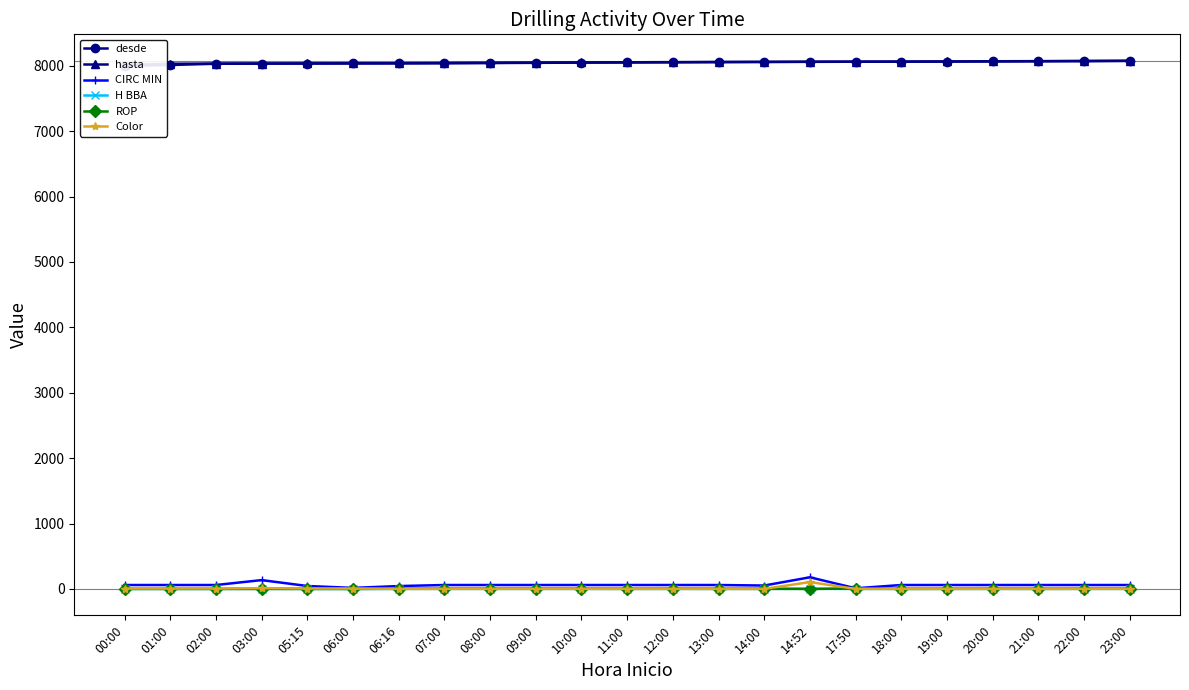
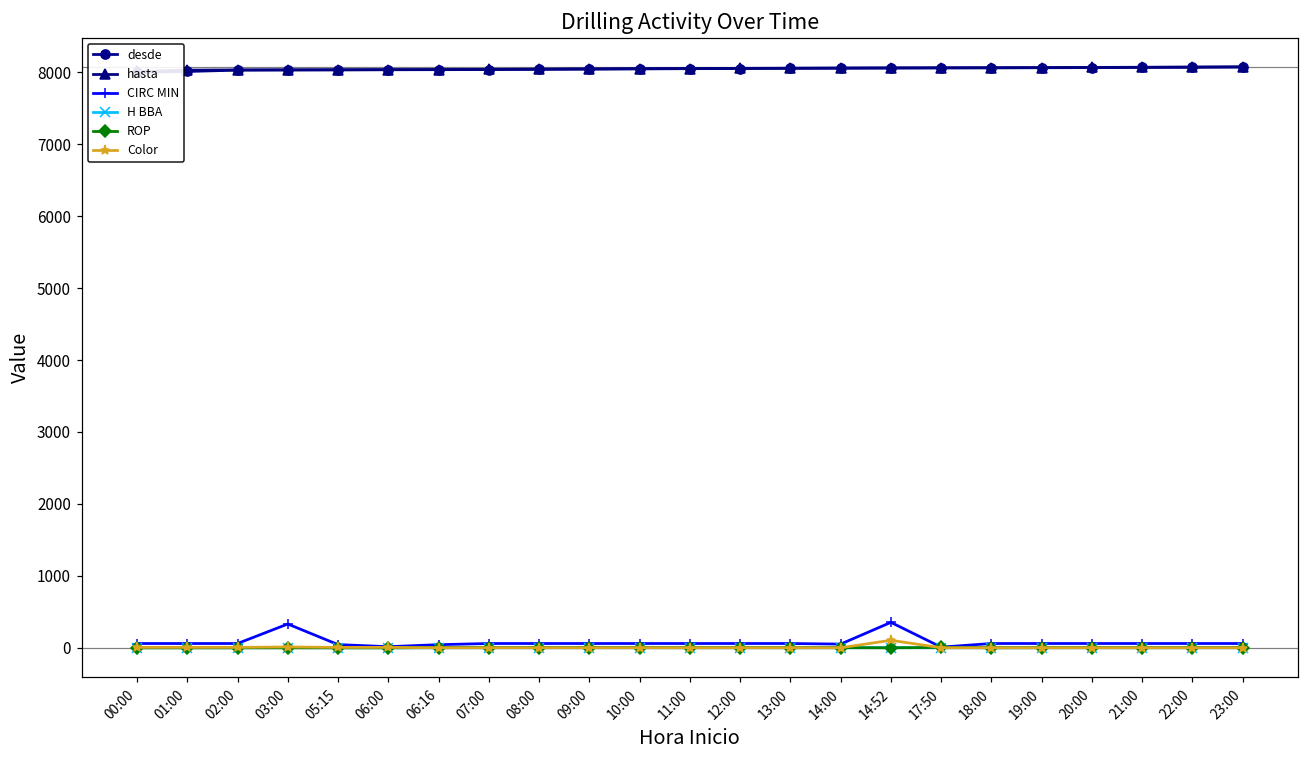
CIRC MIN, 03:00: 100 -> 300
CIRC MIN, 14:52: 200 -> 400
